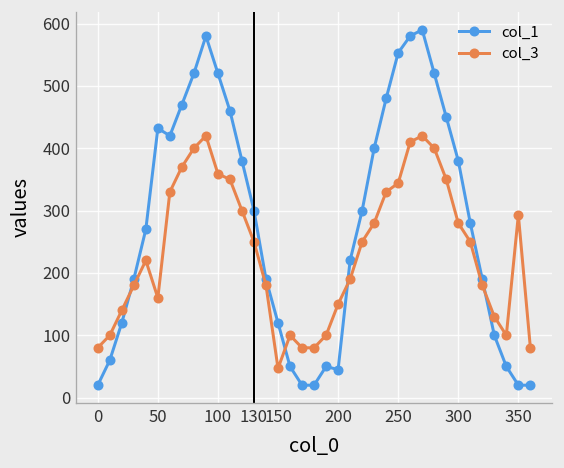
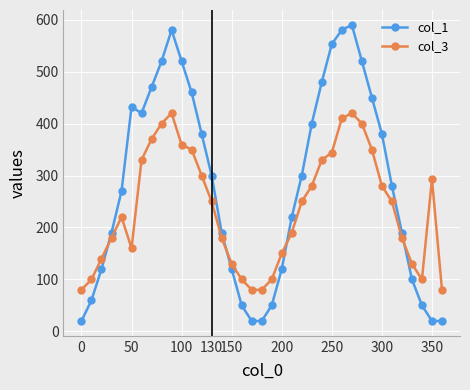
col_3, 150: 50 -> 130
col_1, 200: 50 -> 120
